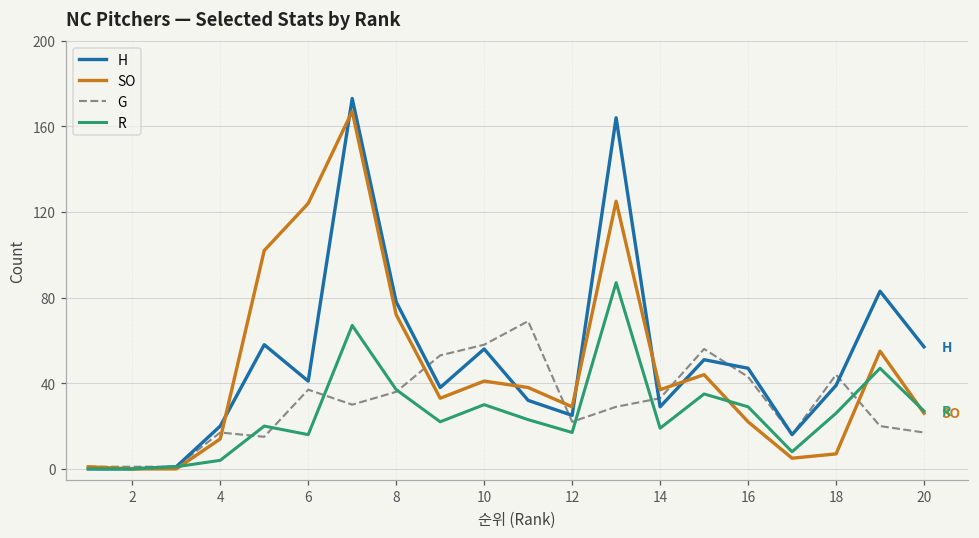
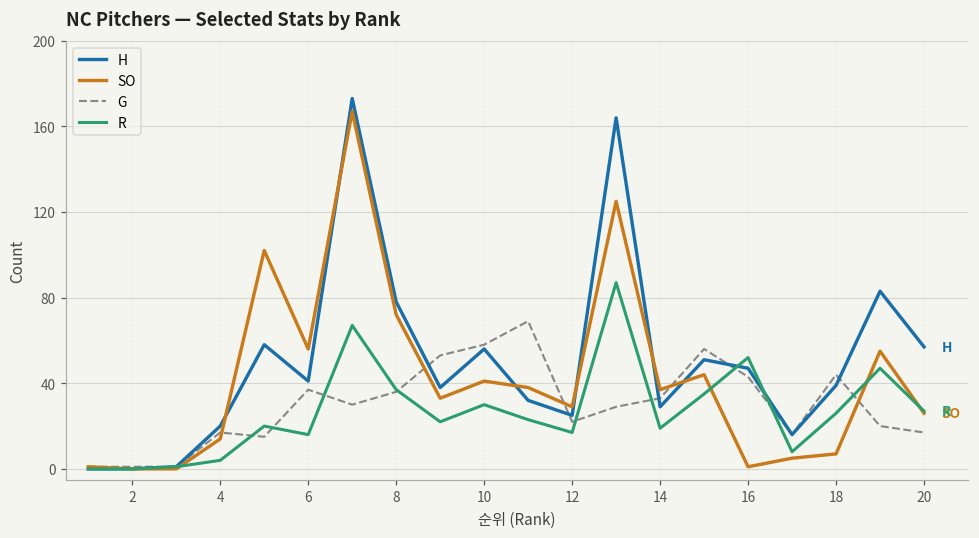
SO, 6: 124 -> 56
SO, 16: 22 -> 1
R, 16: 29 -> 52
